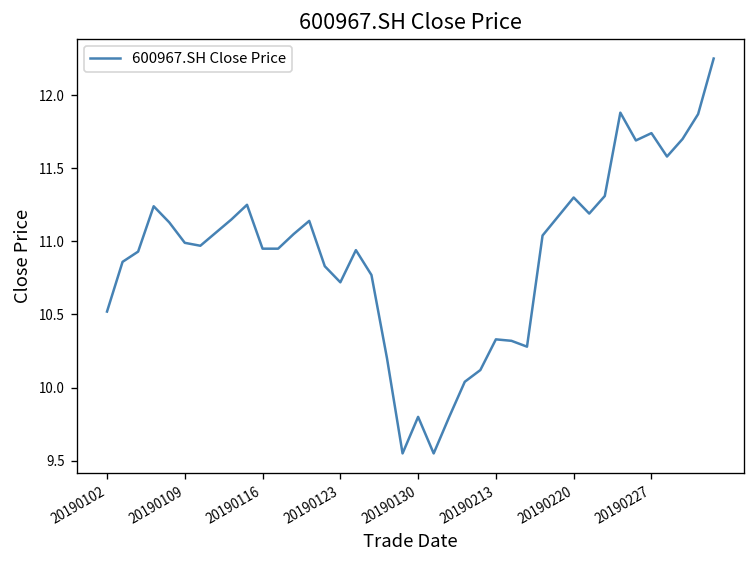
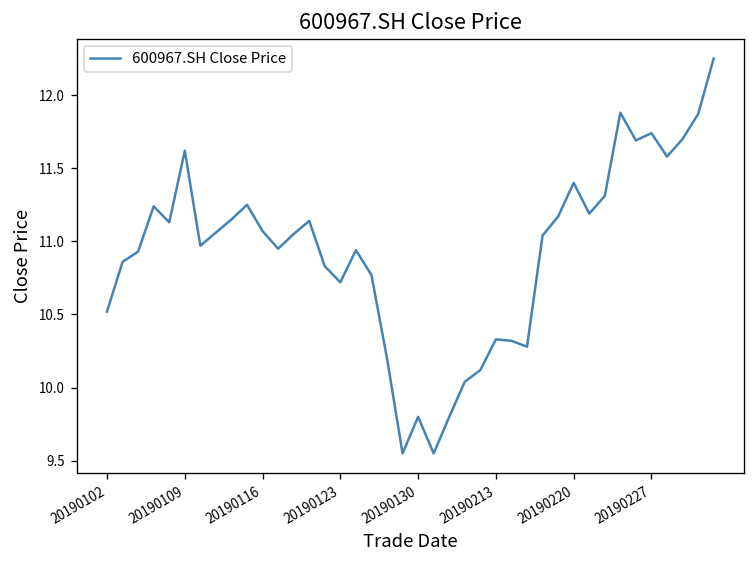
20190109: 10.99 -> 11.62
20190116: 10.95 -> 11.07
20190220: 11.3 -> 11.4
